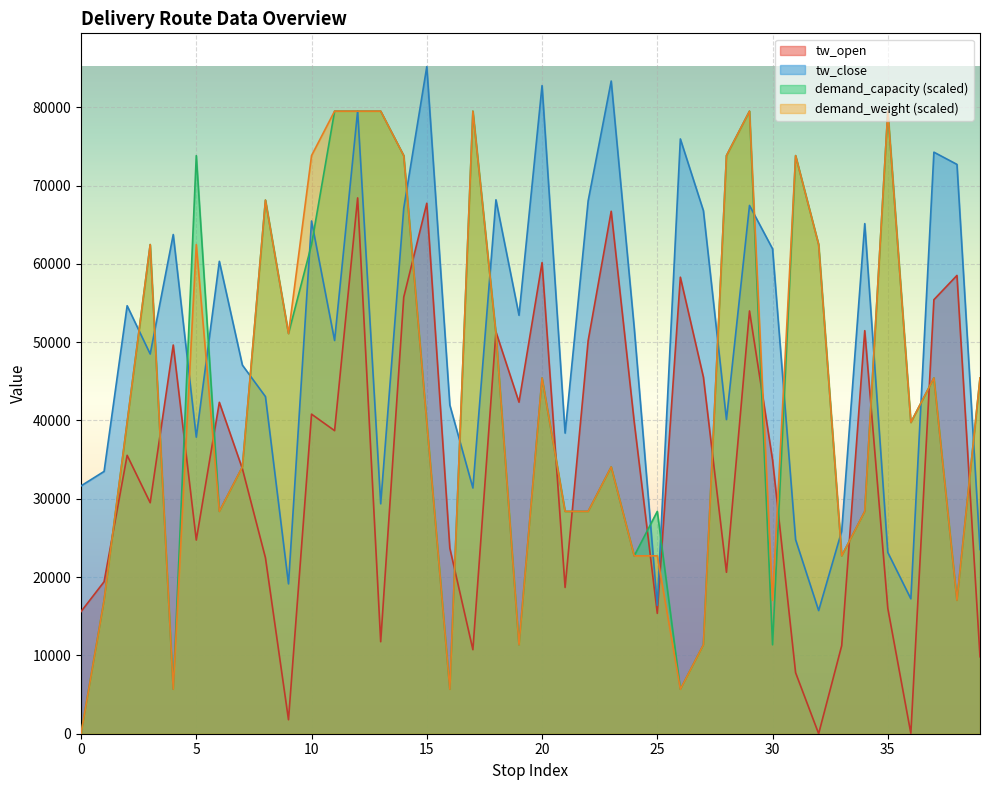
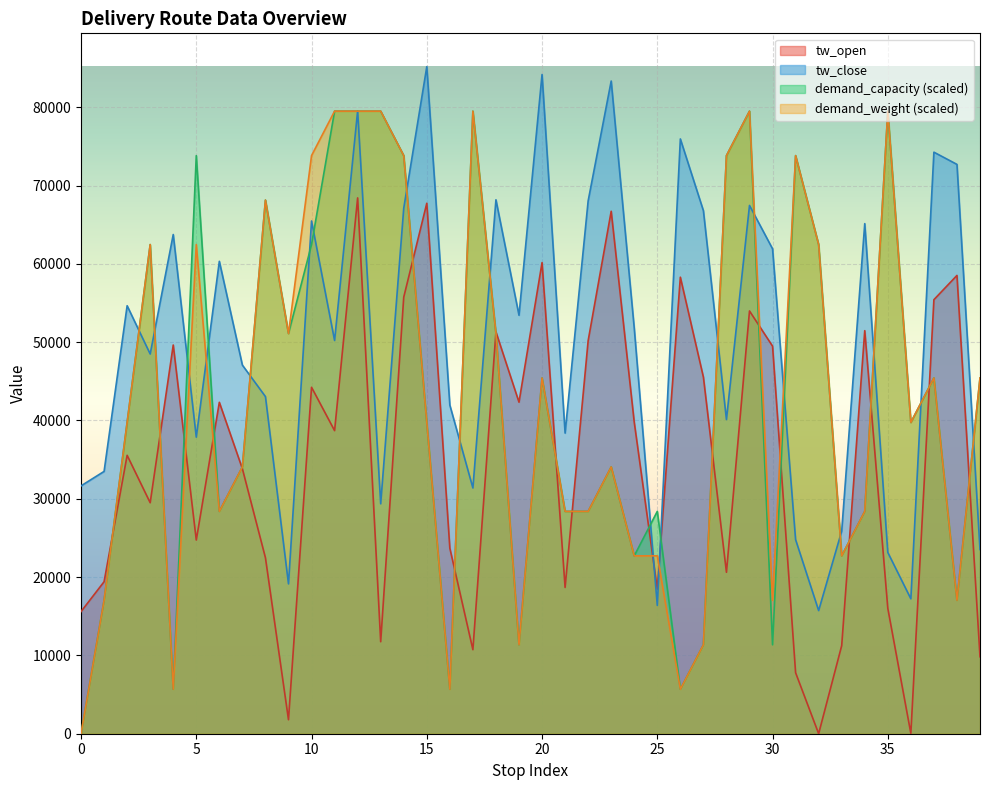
tw_open, 10: 41000 -> 44000
tw_close, 20: 83000 -> 84000
tw_open, 25: 15000 -> 18000
tw_open, 30: 35000 -> 49000
